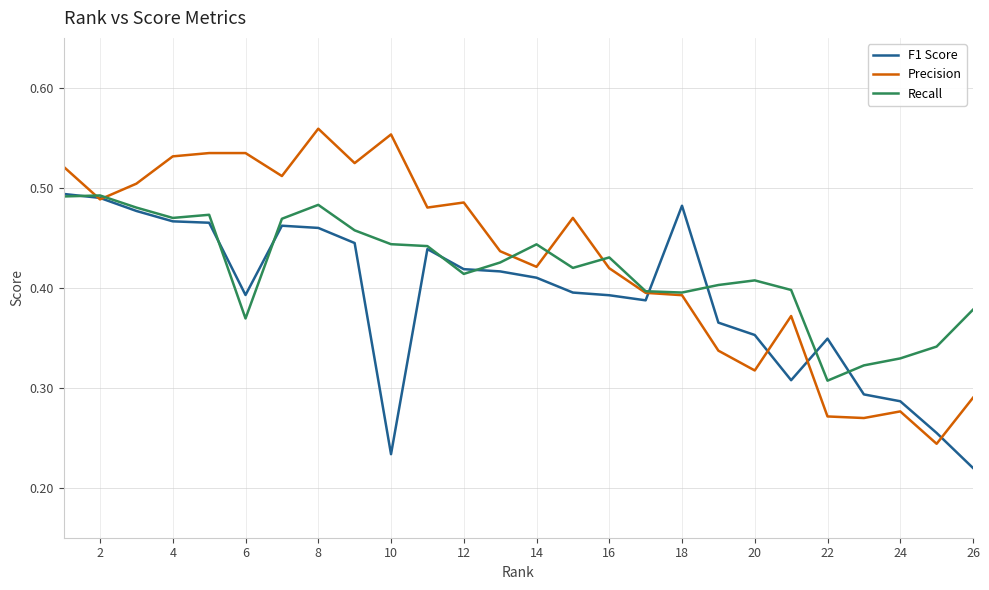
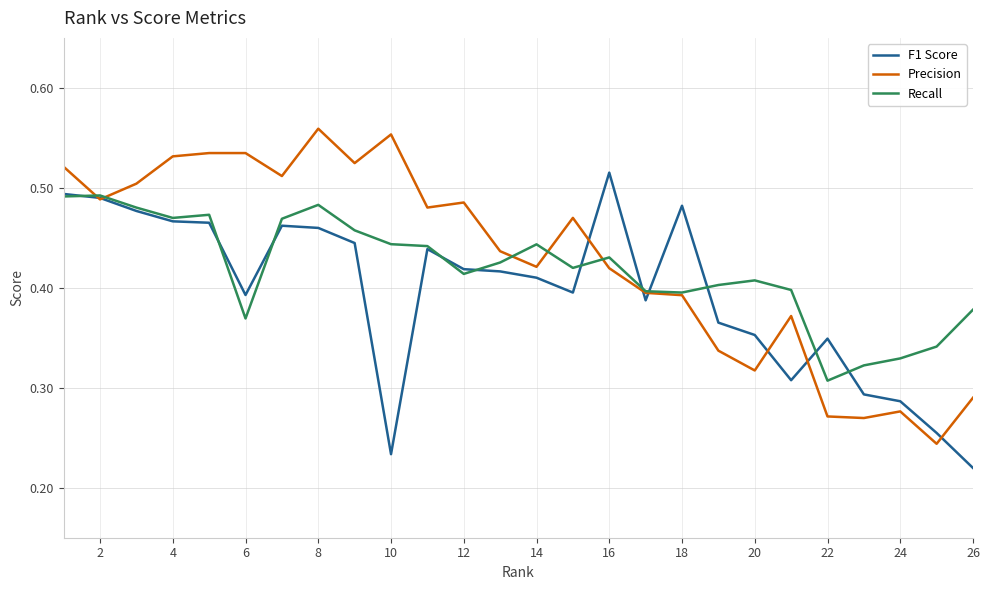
F1 Score, 16: 0.39 -> 0.52
